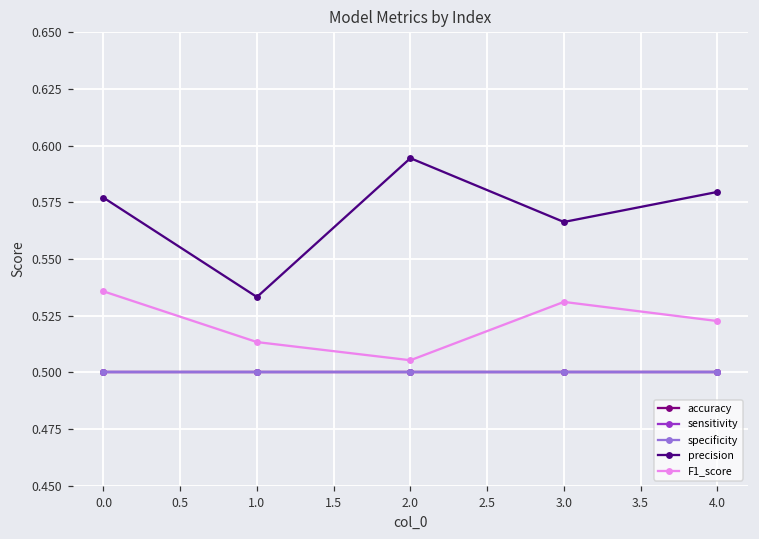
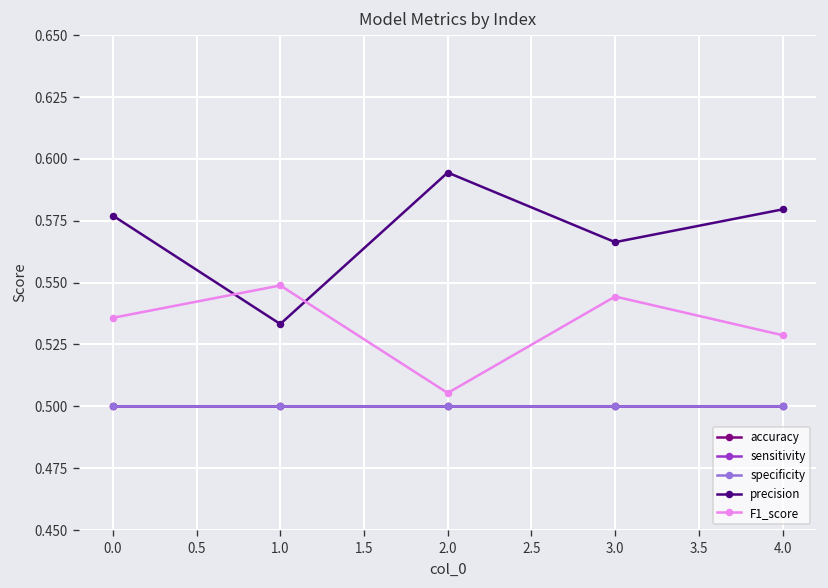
F1_score, 1.0: 0.513 -> 0.549
F1_score, 3.0: 0.531 -> 0.544
F1_score, 4.0: 0.523 -> 0.529
